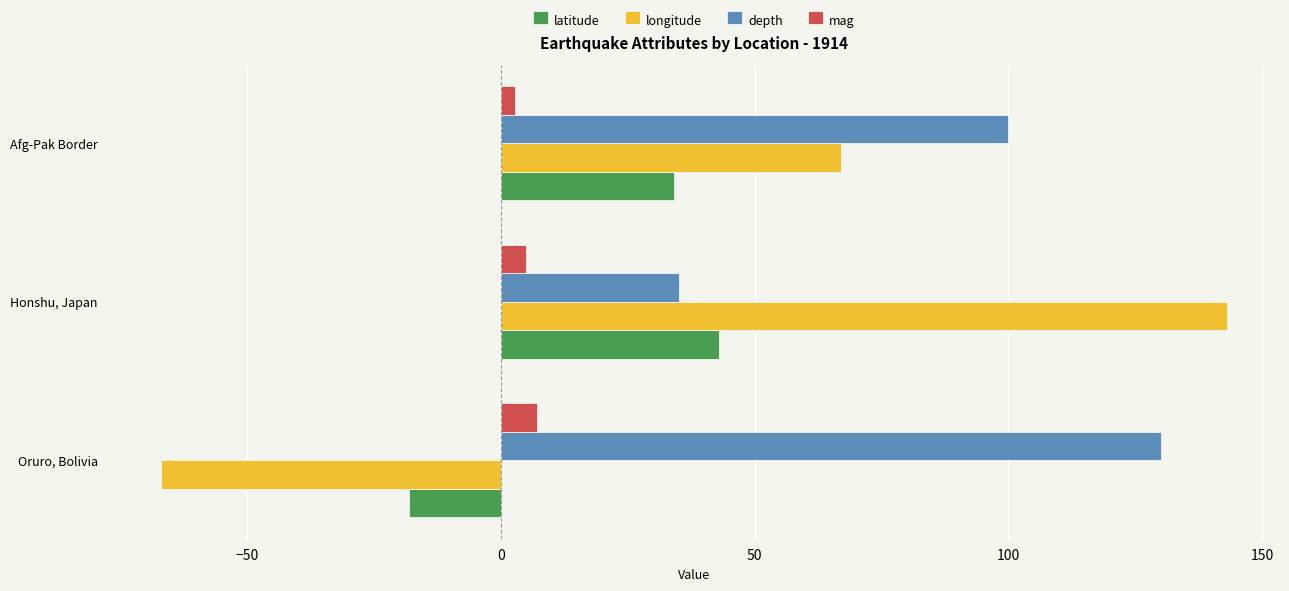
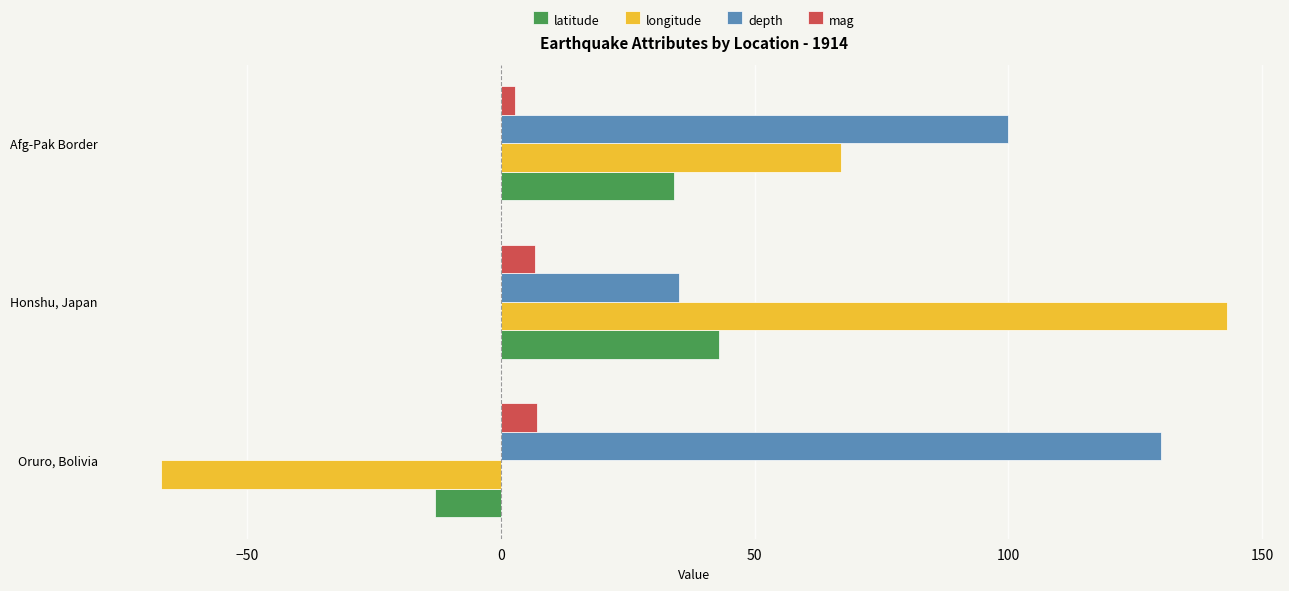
mag, Honshu, Japan: 5 -> 7
latitude, Oruro, Bolivia: -18 -> -13
